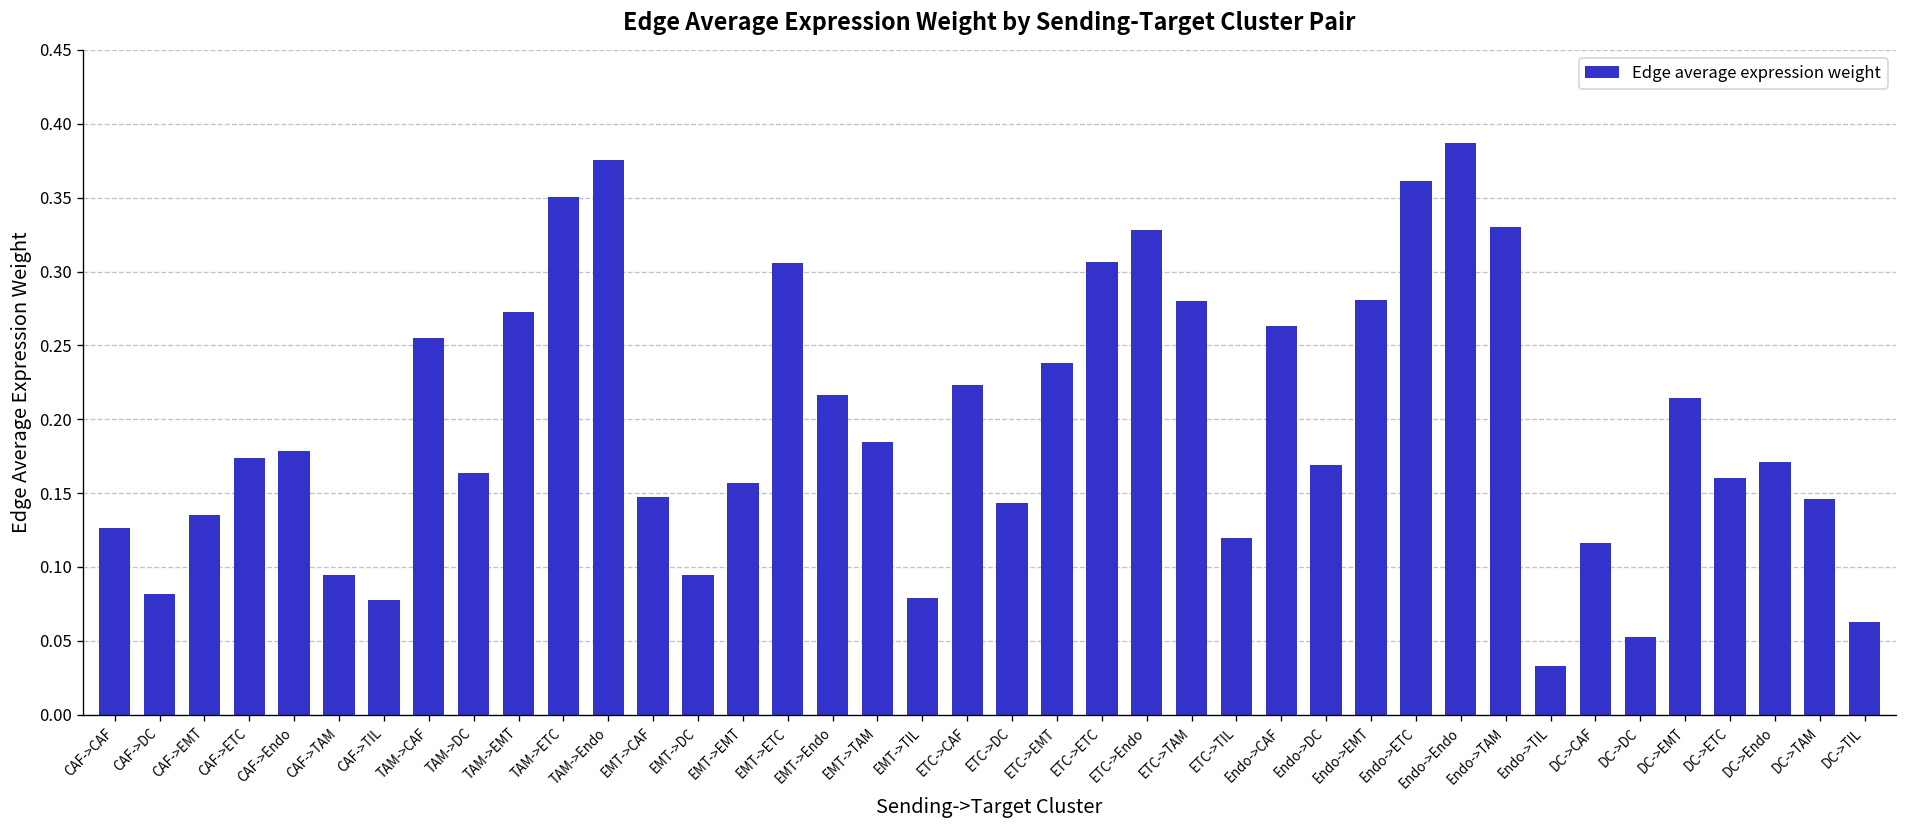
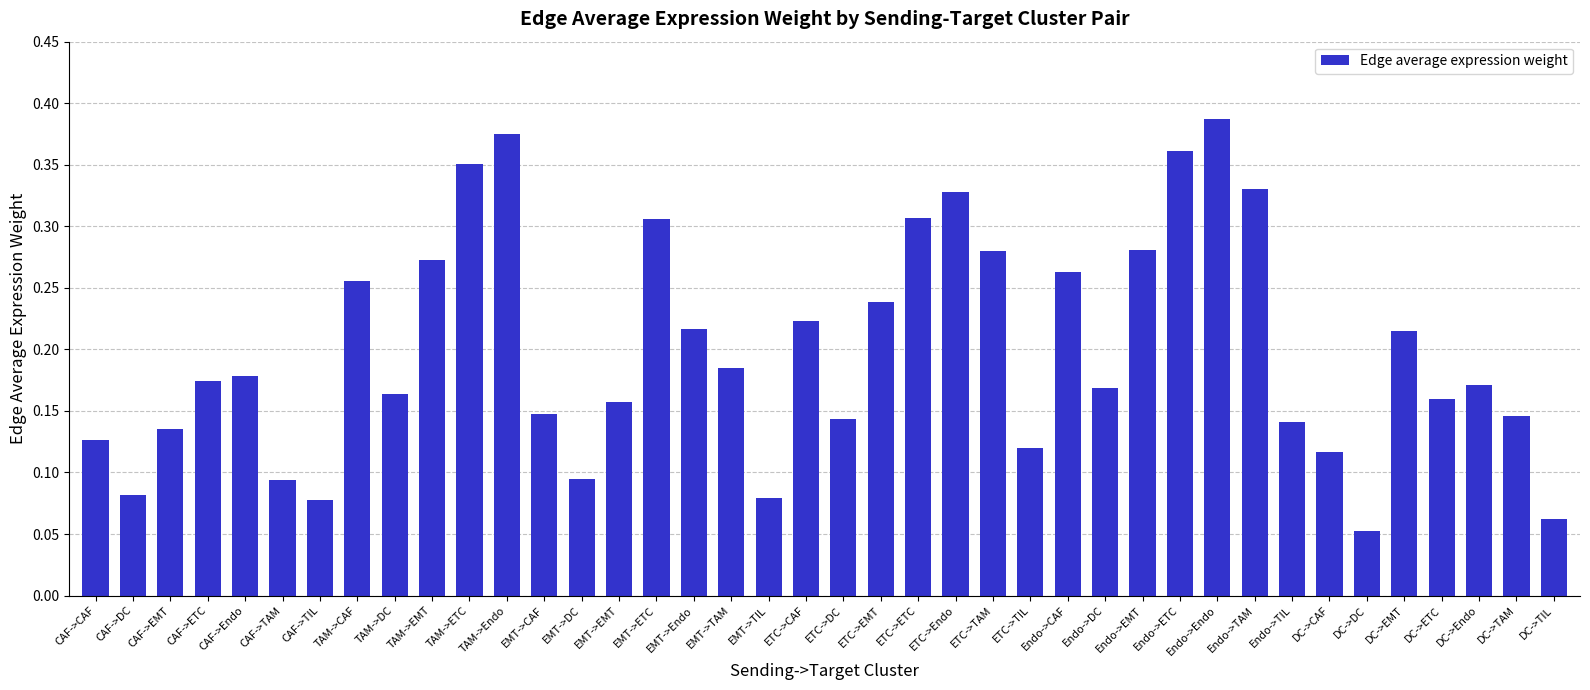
Endo->TIL: 0.033 -> 0.141
